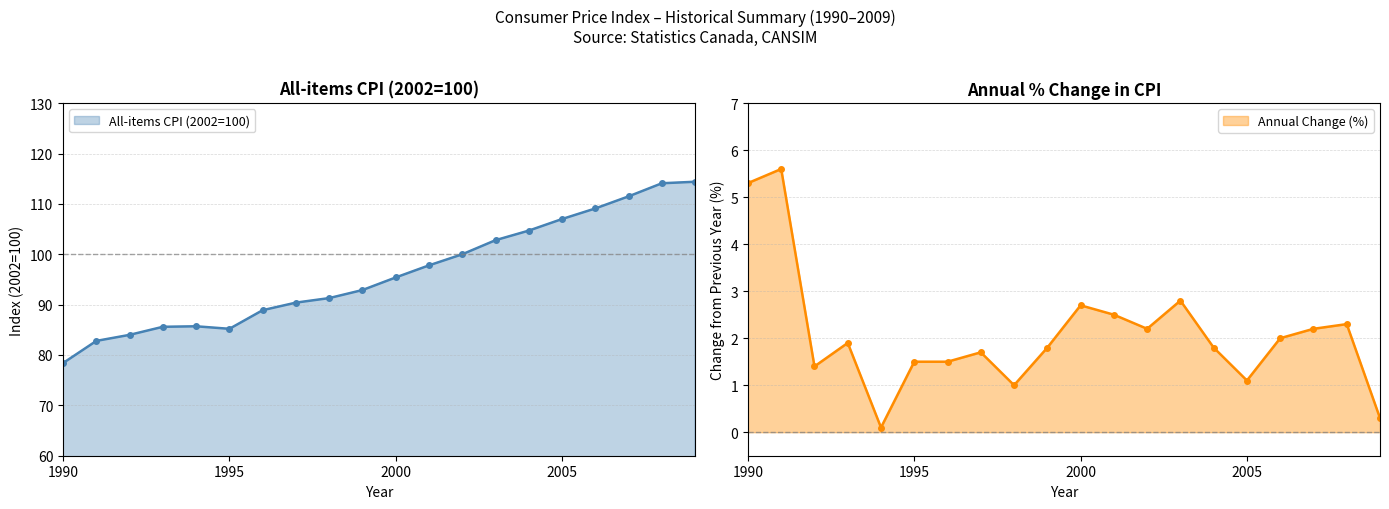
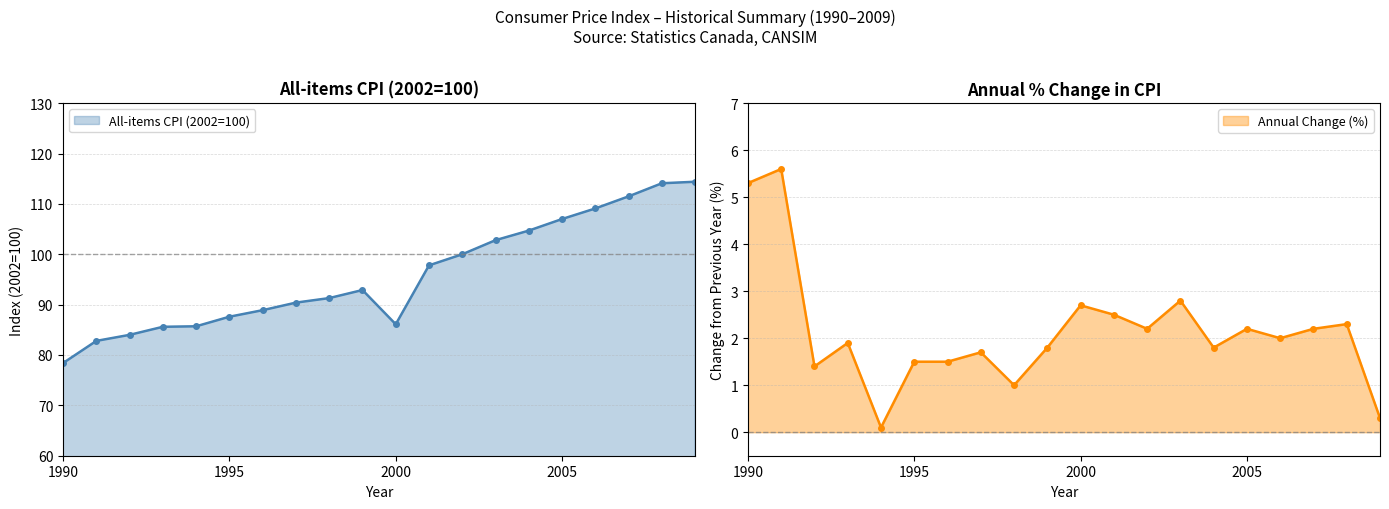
All-items CPI (2002=100), 1995: 85 -> 88
All-items CPI (2002=100), 2000: 95 -> 86
Annual % Change in CPI, 2005: 1.1 -> 2.2
